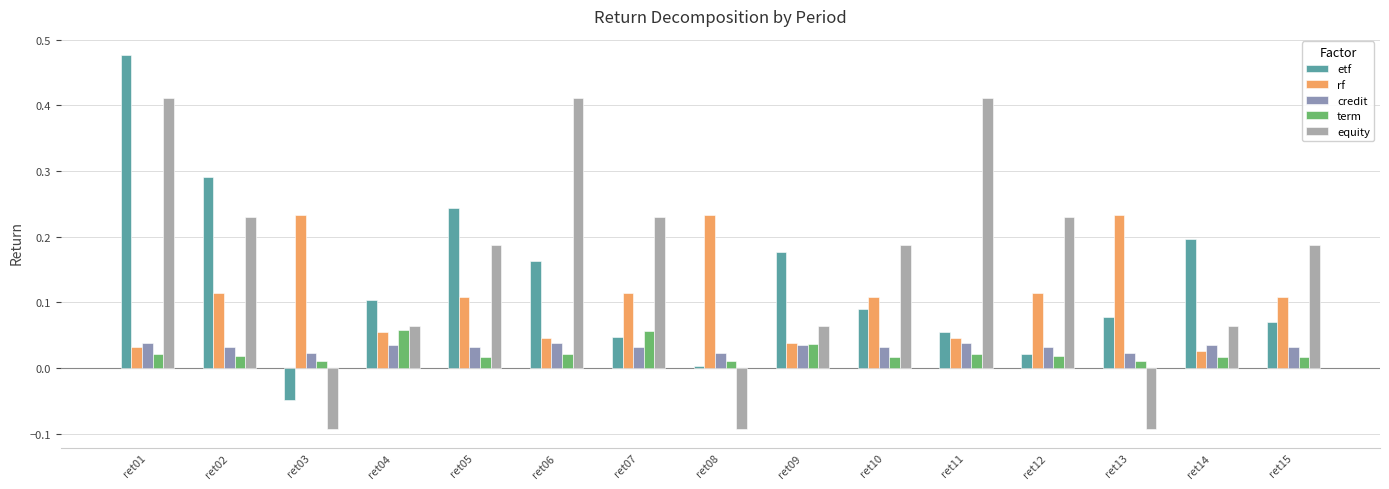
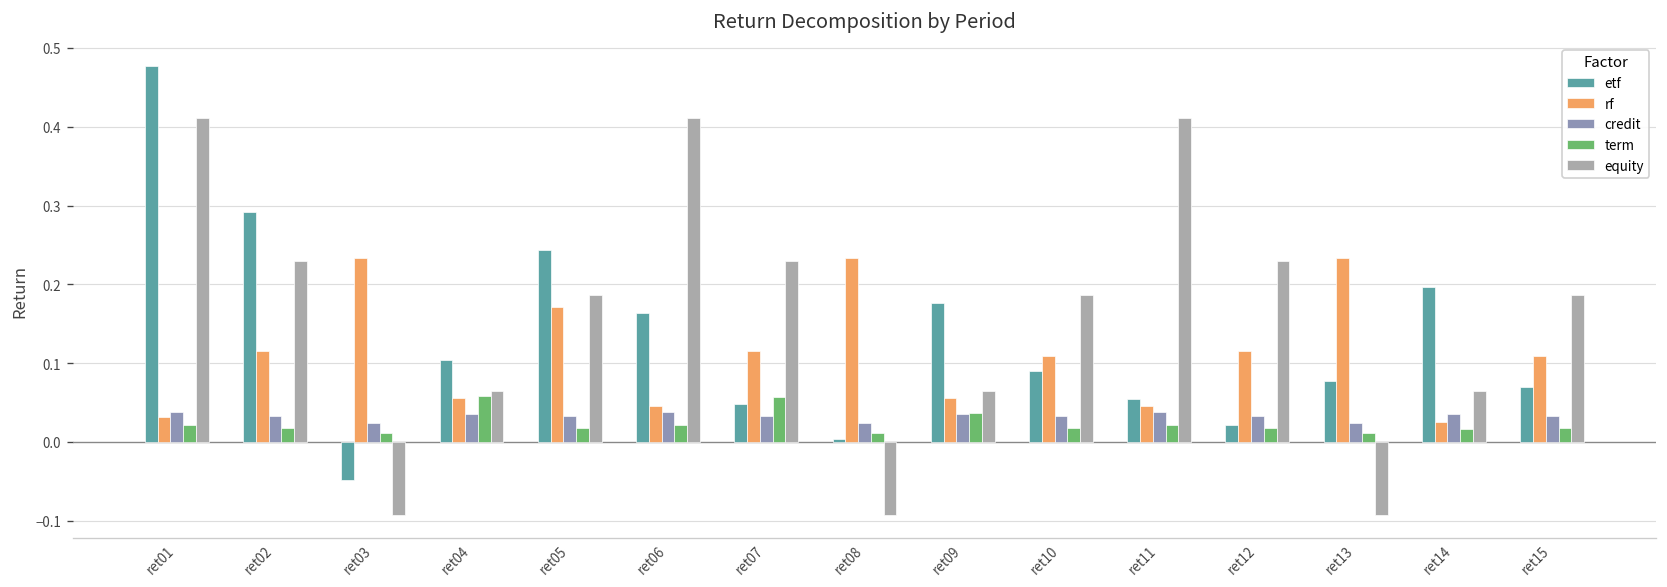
rf, ret05: 0.11 -> 0.17
rf, ret09: 0.04 -> 0.06
